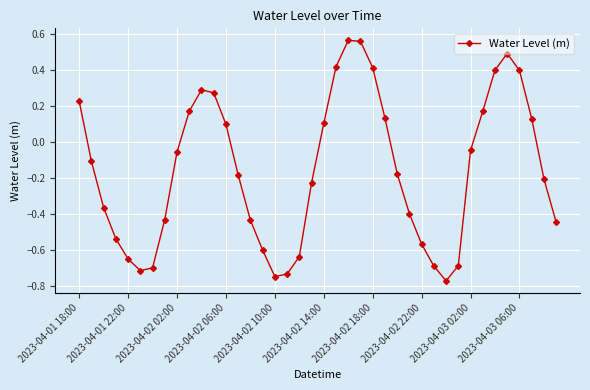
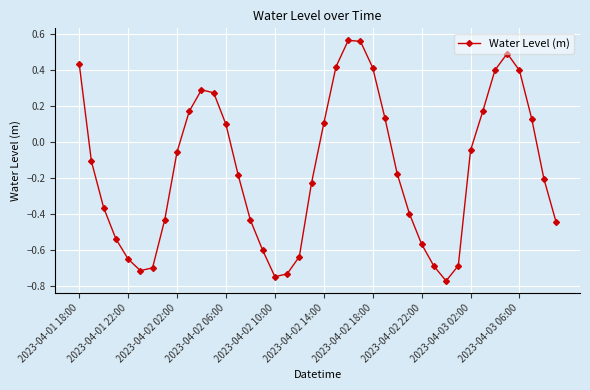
2023-04-01 18:00: 0.23 -> 0.43
